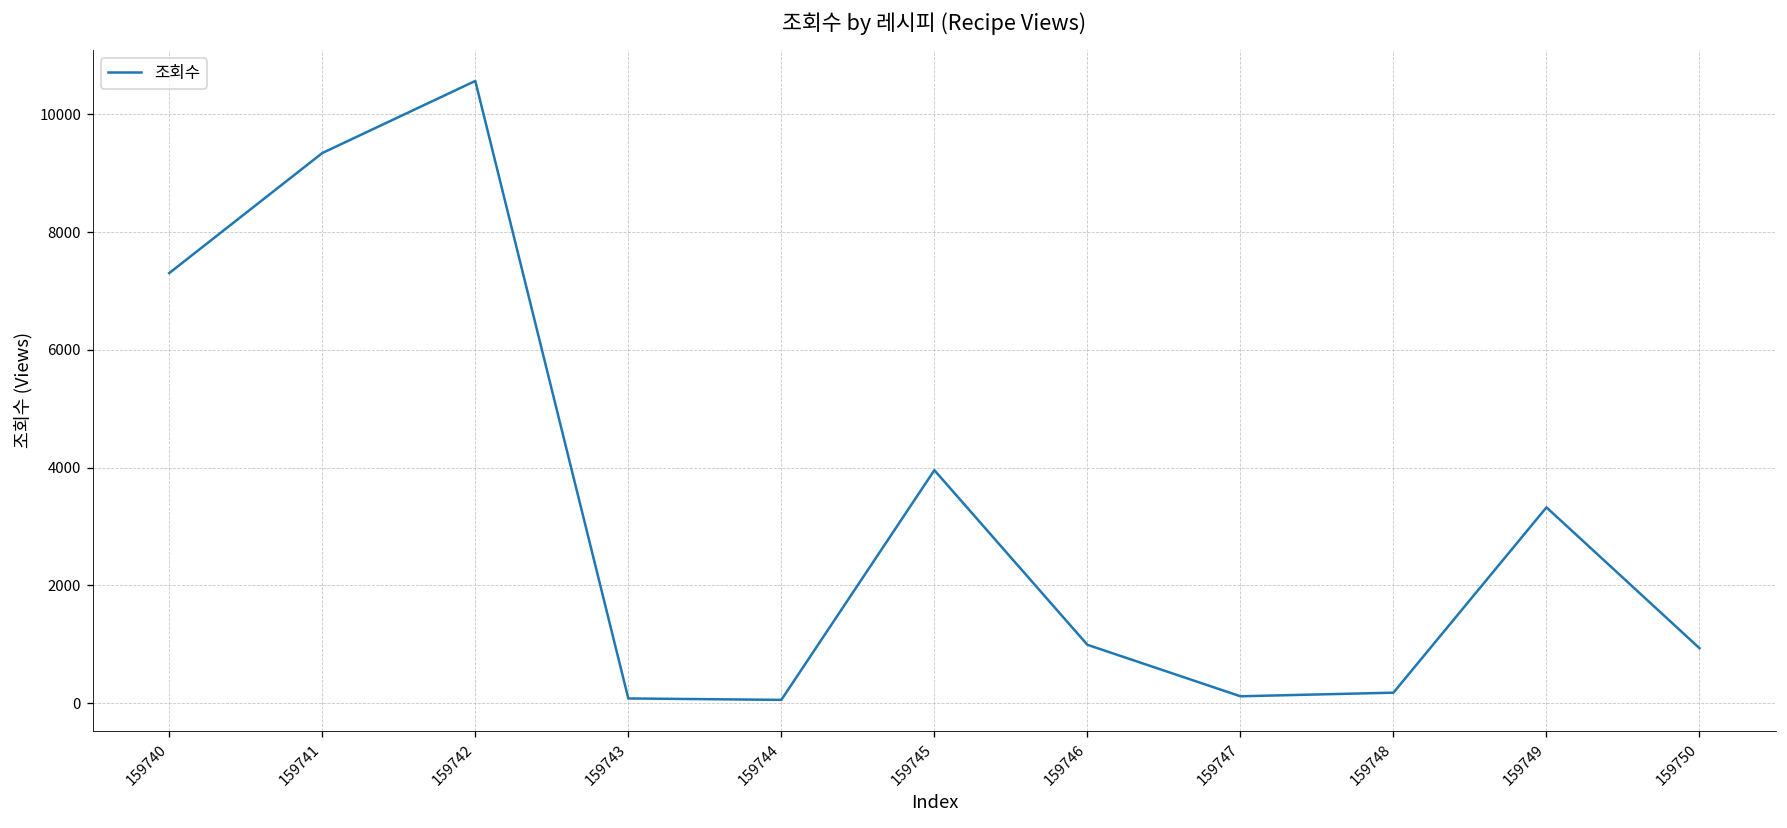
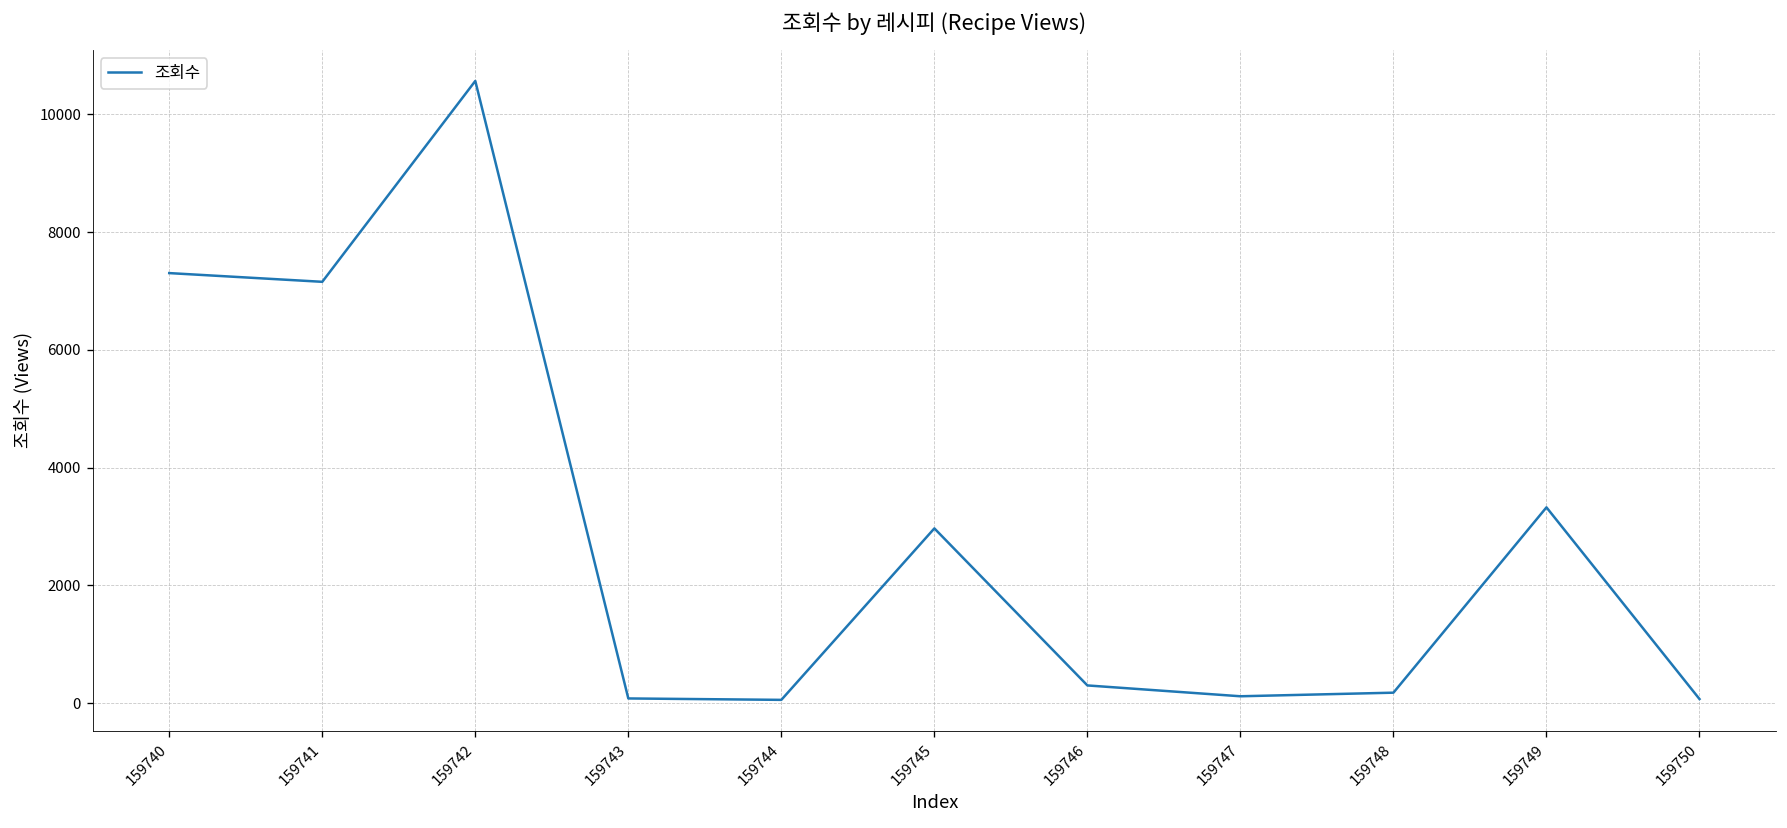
159741: 9300 -> 7200
159745: 4000 -> 3000
159746: 1000 -> 300
159750: 900 -> 100
